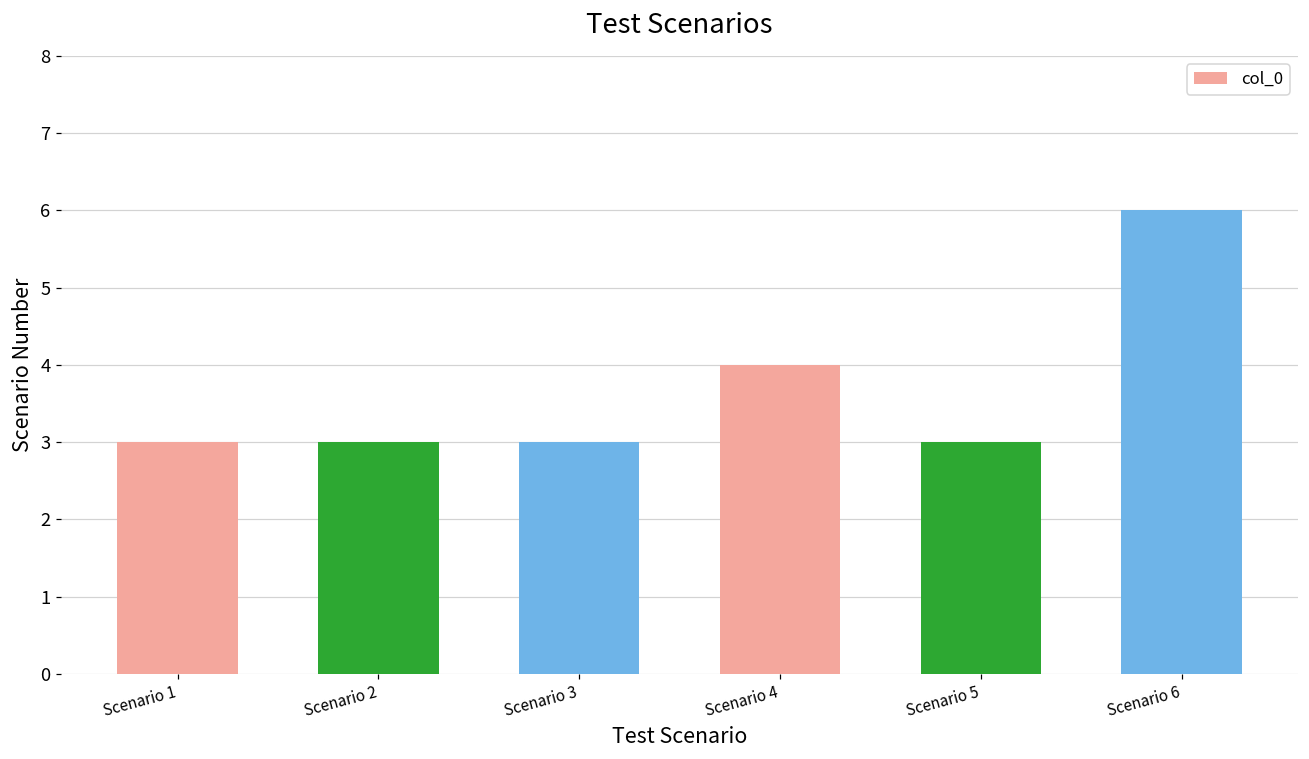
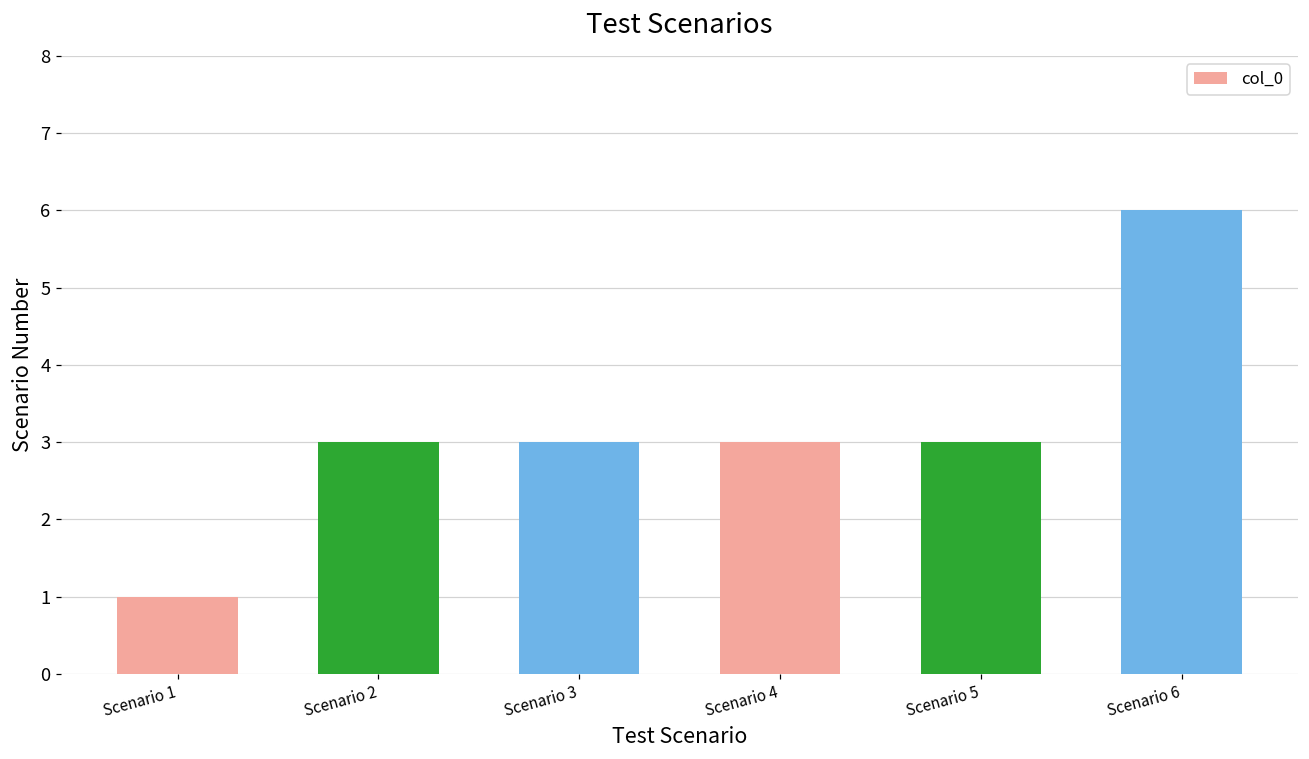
Scenario 1: 3 -> 1
Scenario 4: 4 -> 3
